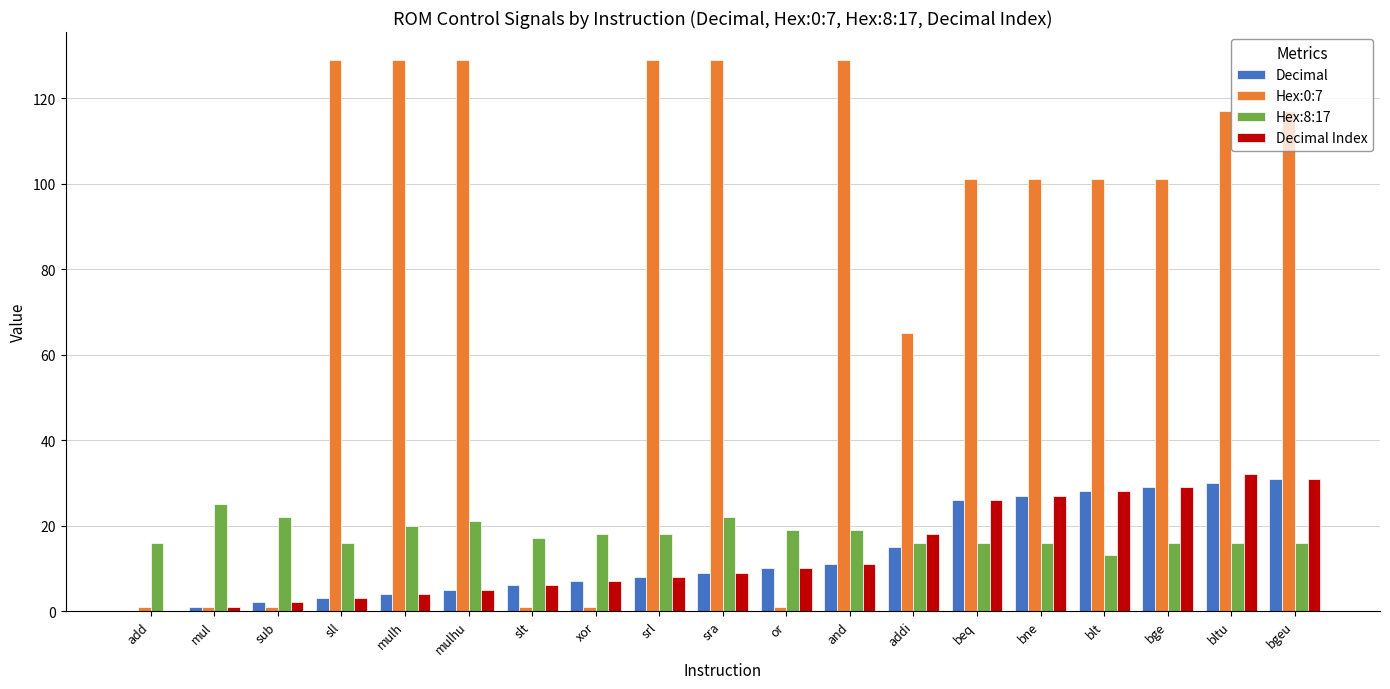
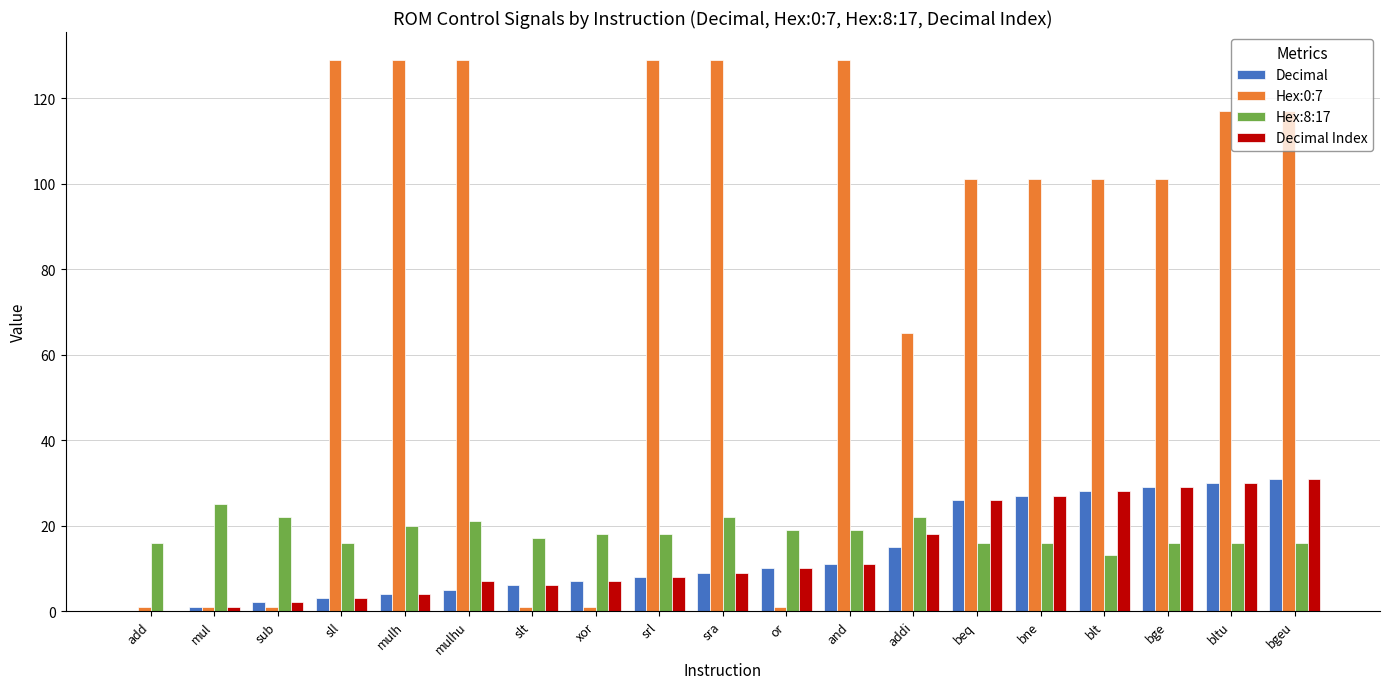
Decimal Index, mulhu: 5 -> 7
Hex:8:17, addi: 16 -> 22
Decimal Index, bltu: 32 -> 30
